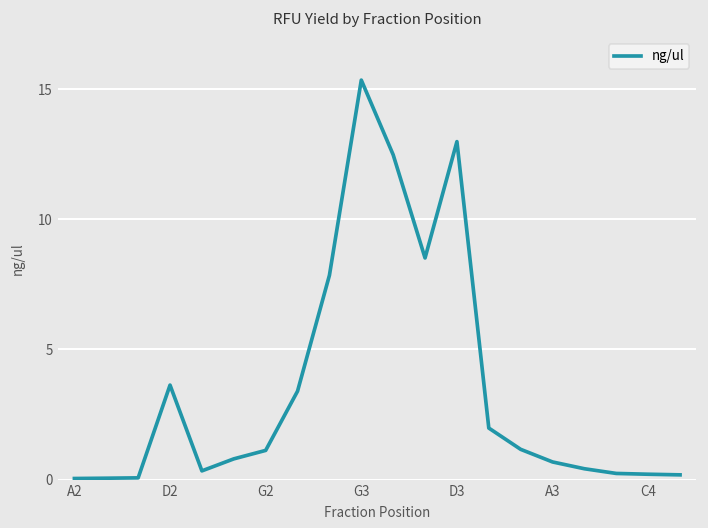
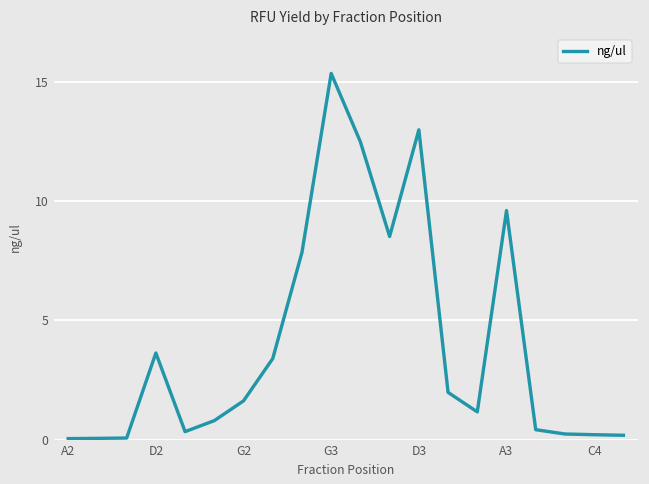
G2: 1.1 -> 1.6
A3: 0.7 -> 9.6
